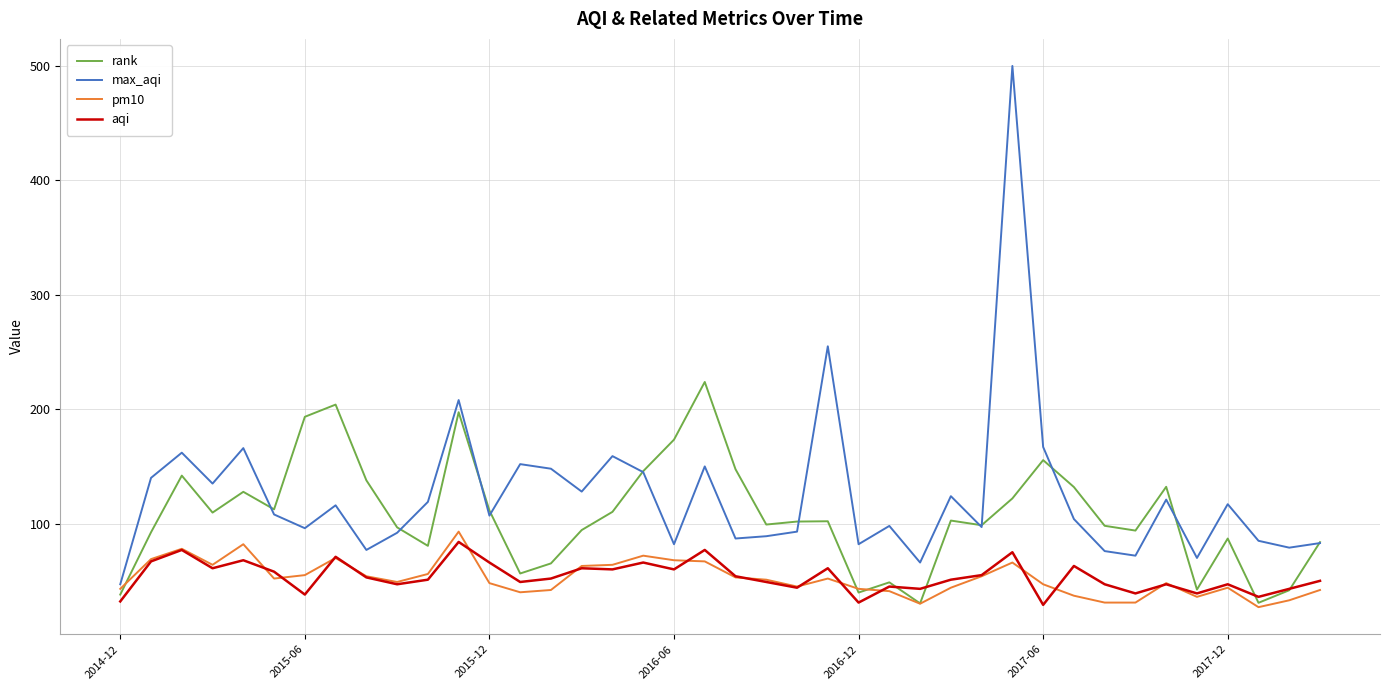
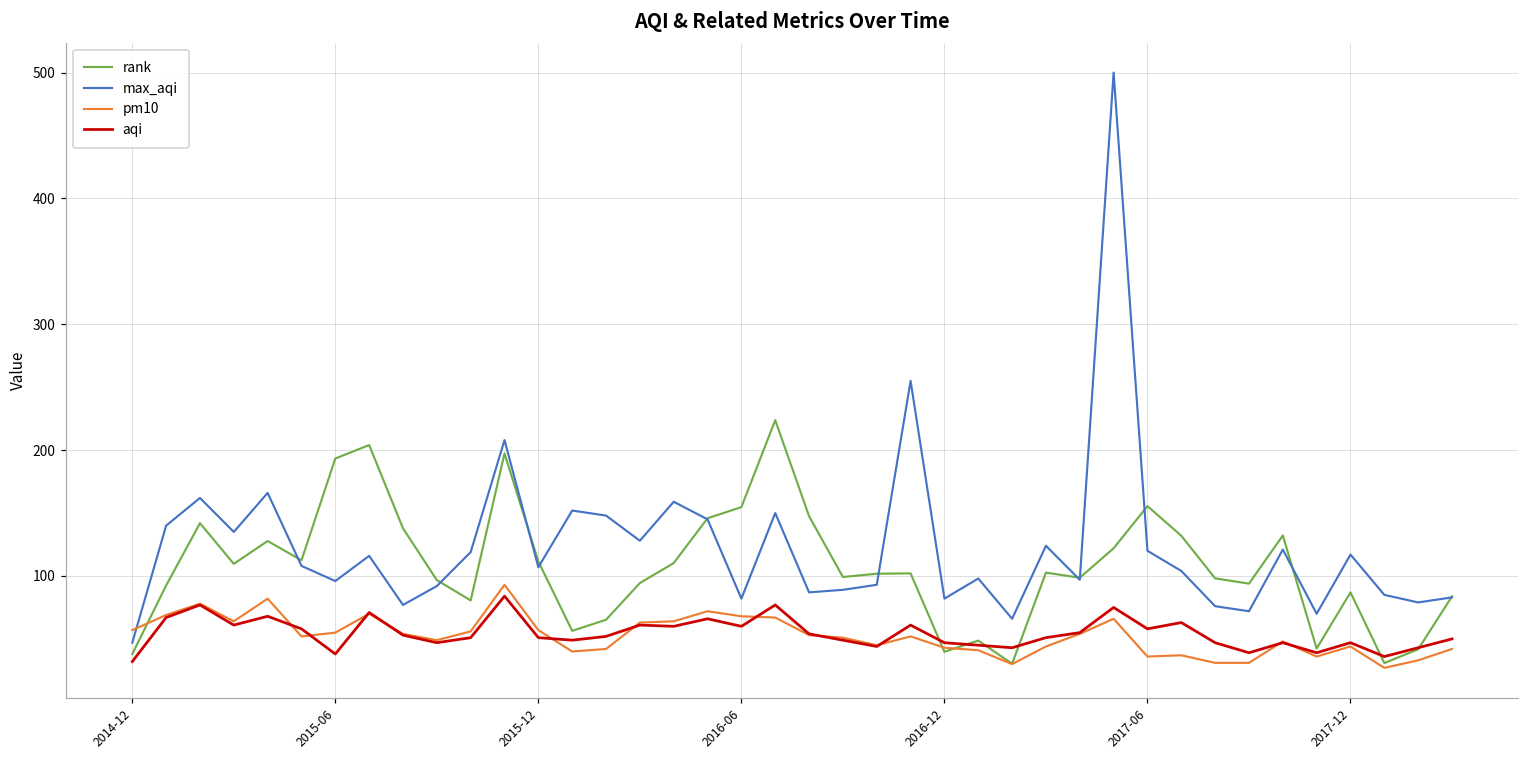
pm10, 2014-12: 43 -> 57
pm10, 2015-12: 48 -> 57
aqi, 2015-12: 66 -> 51
rank, 2016-06: 173 -> 155
aqi, 2016-12: 31 -> 47
max_aqi, 2017-06: 167 -> 120
pm10, 2017-06: 47 -> 36
aqi, 2017-06: 29 -> 58
